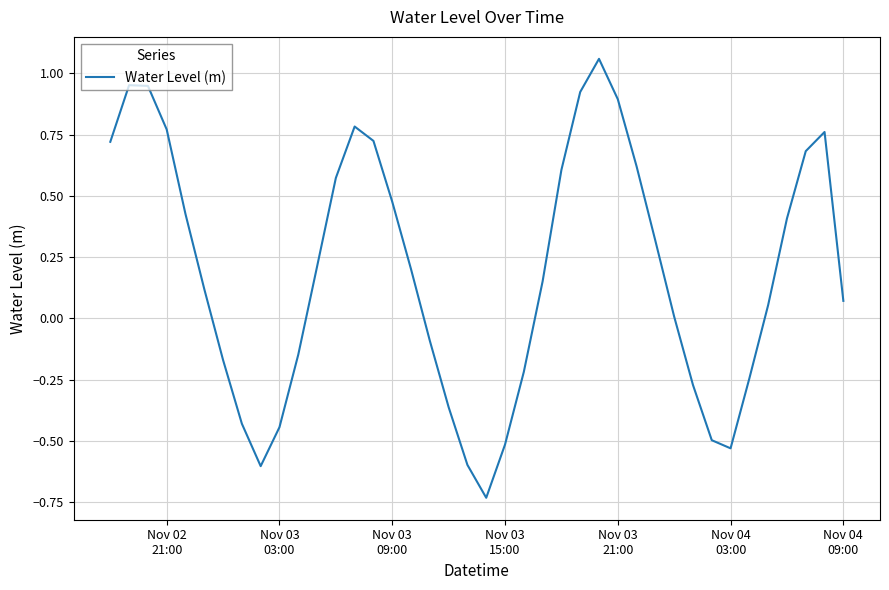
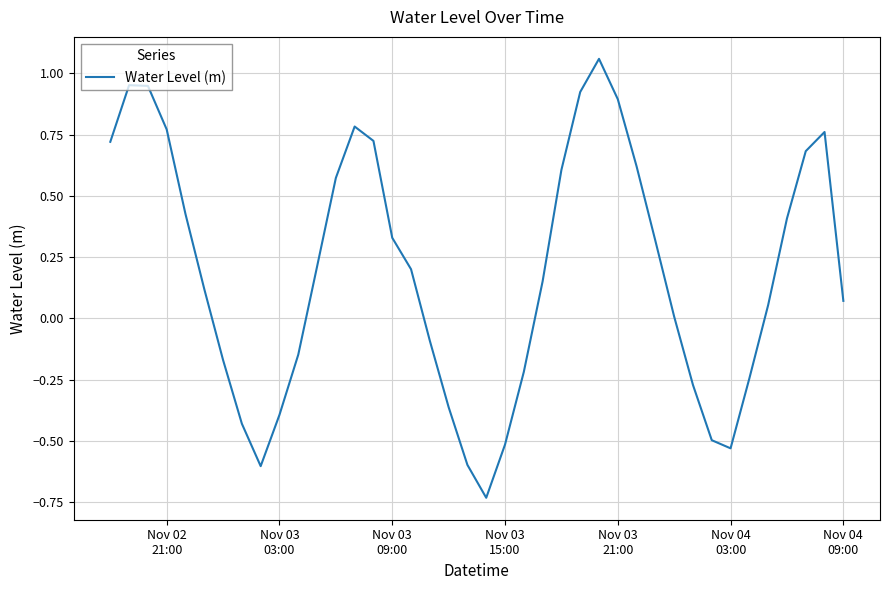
Nov 03 03:00: -0.44 -> -0.39
Nov 03 09:00: 0.48 -> 0.33
